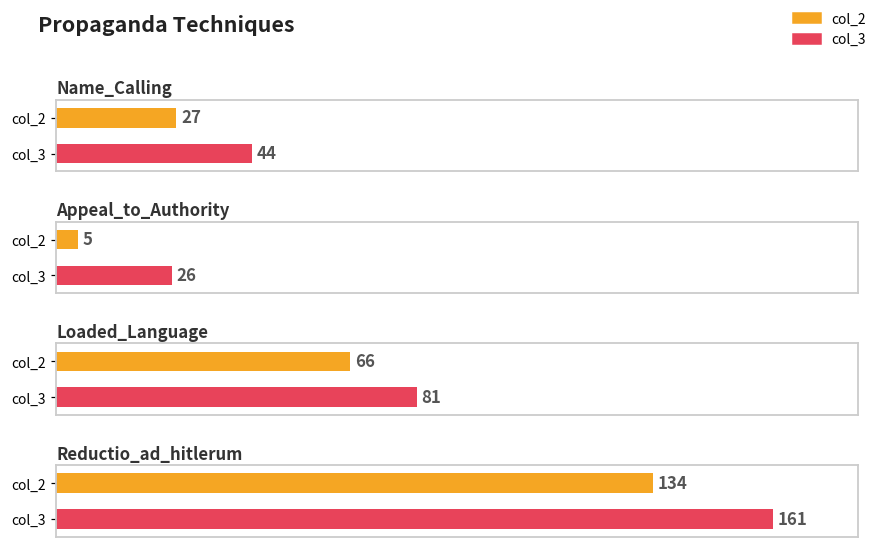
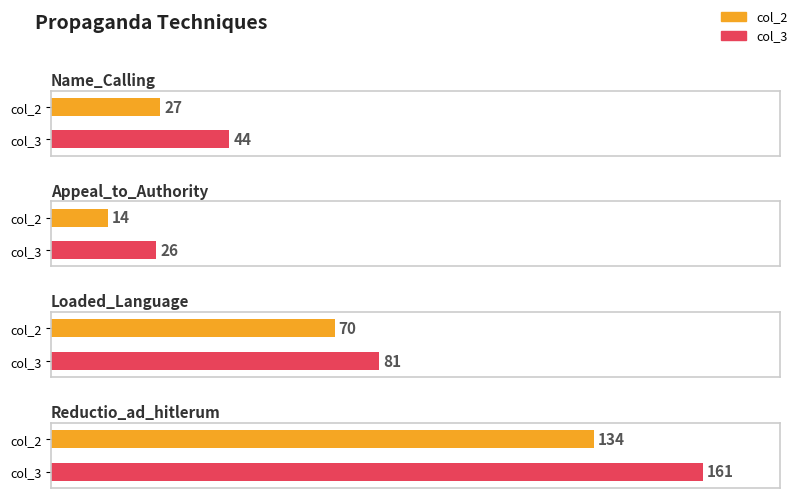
Appeal_to_Authority, col_2: 5 -> 14
Loaded_Language, col_2: 66 -> 70
